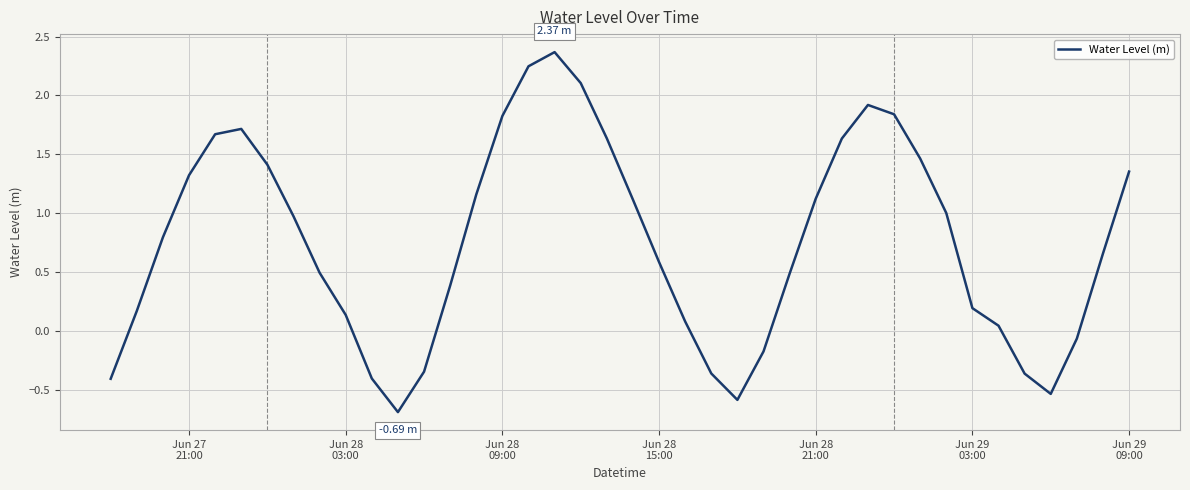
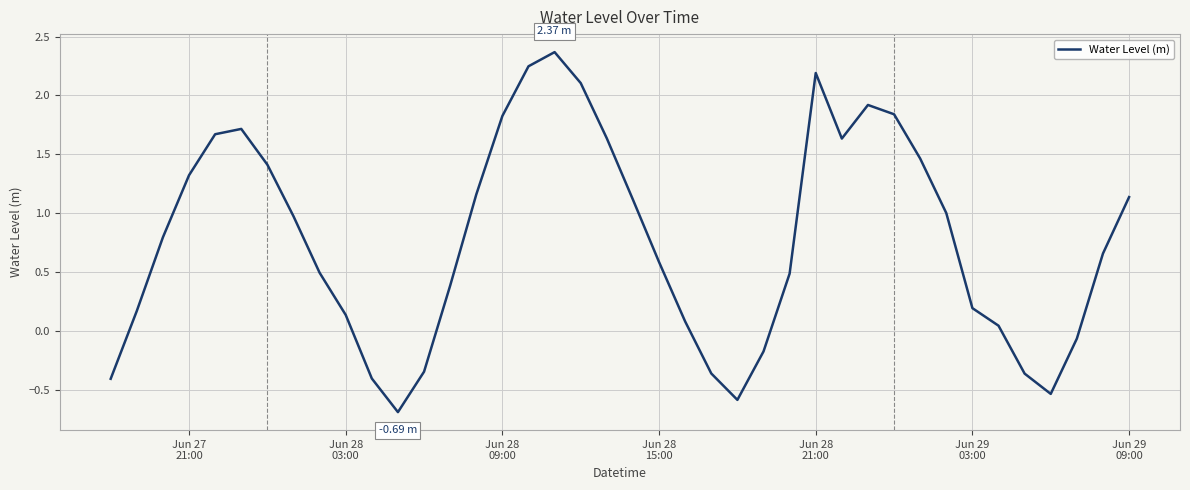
Jun 28 21:00: 1.12 -> 2.19
Jun 29 09:00: 1.35 -> 1.14
